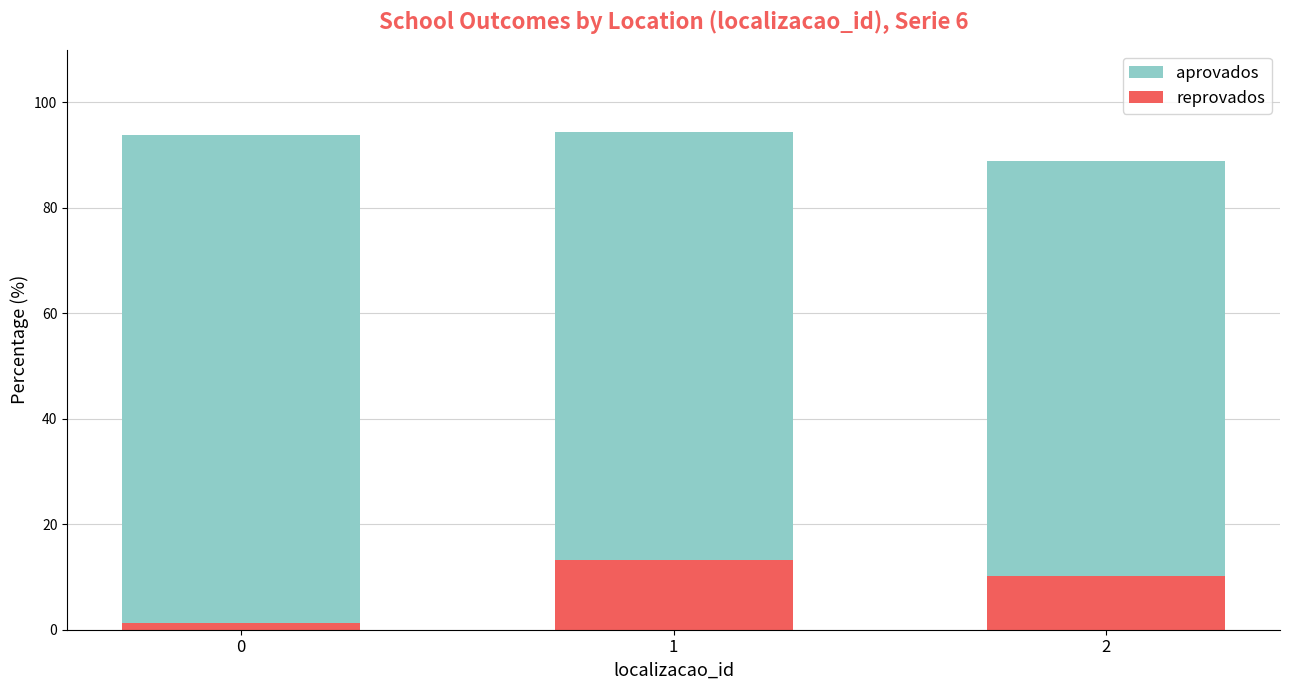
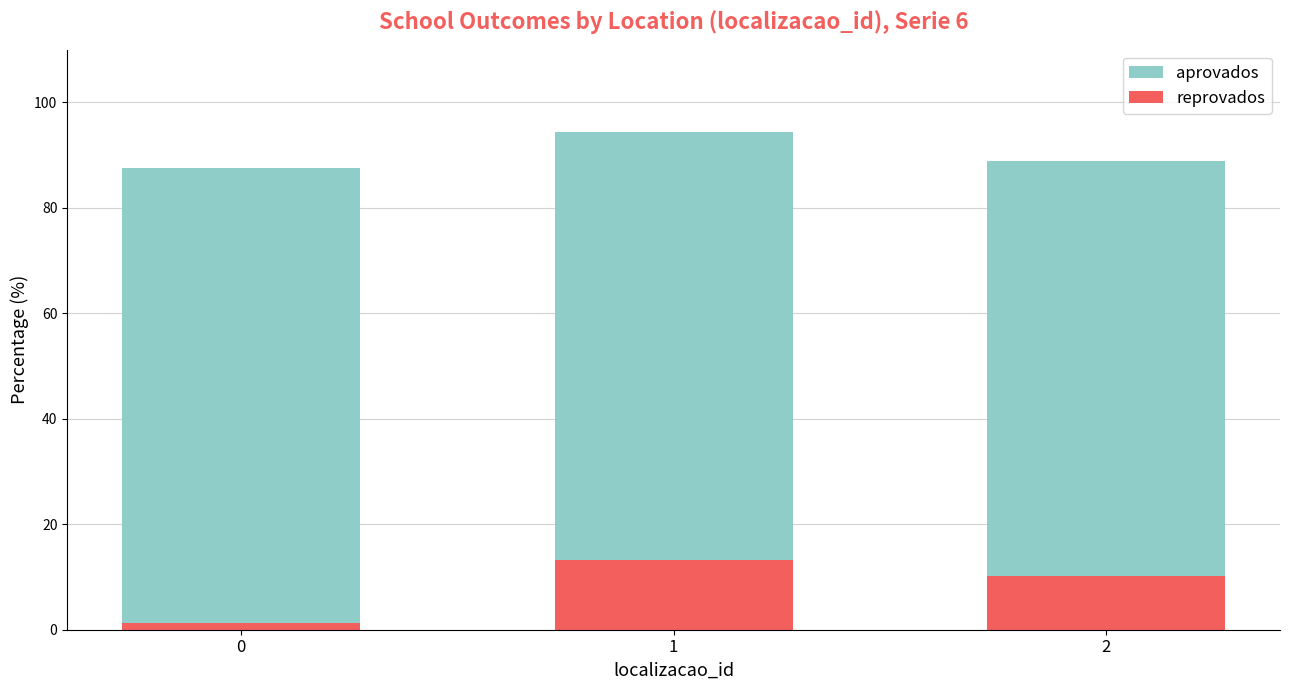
aprovados, 0: 94 -> 88
